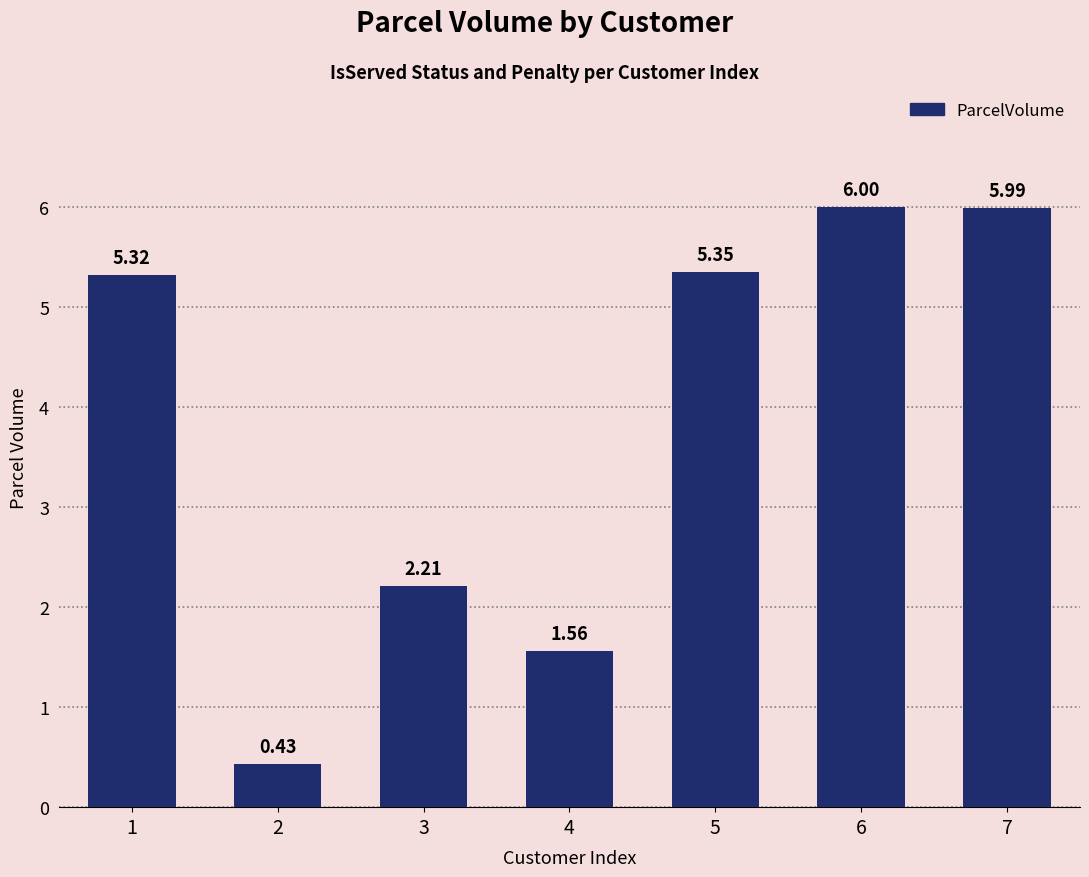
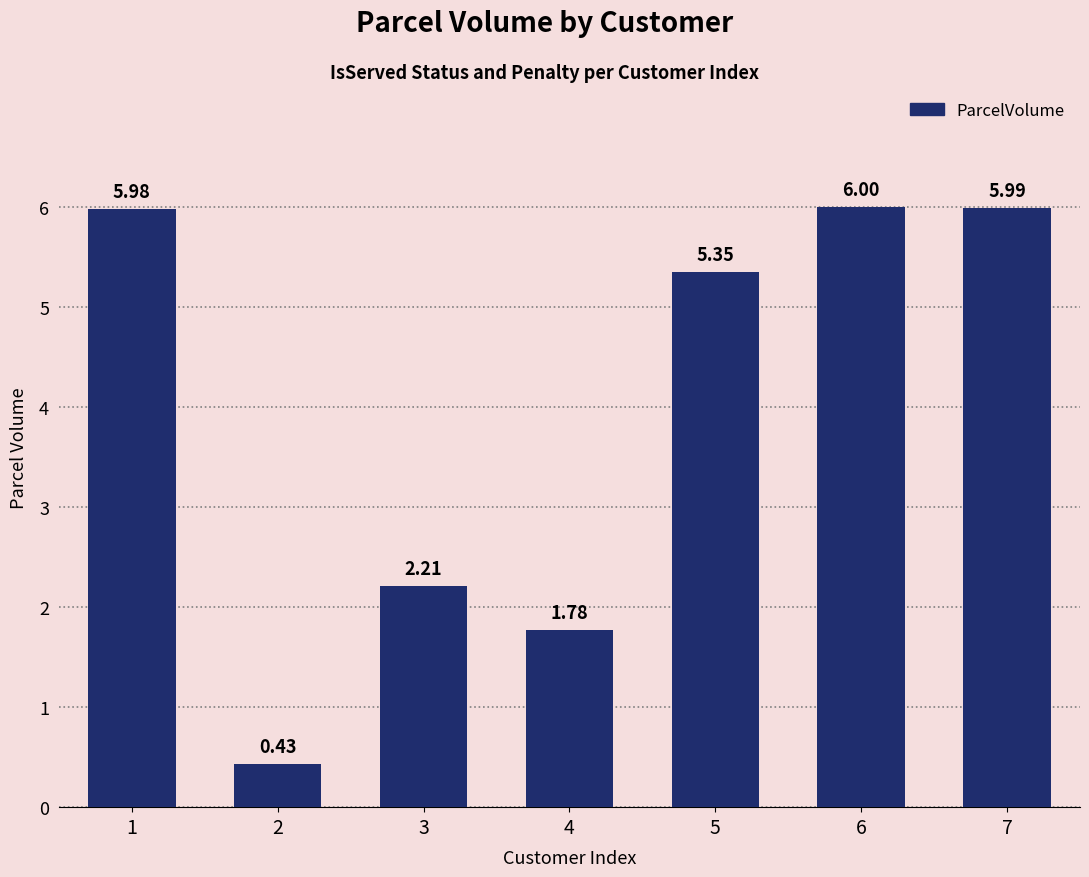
1: 5.32 -> 5.98
4: 1.56 -> 1.78
